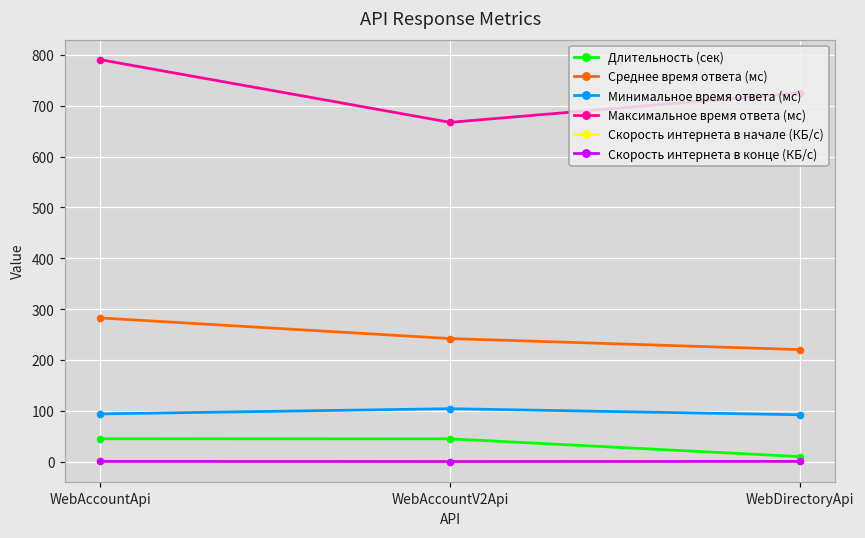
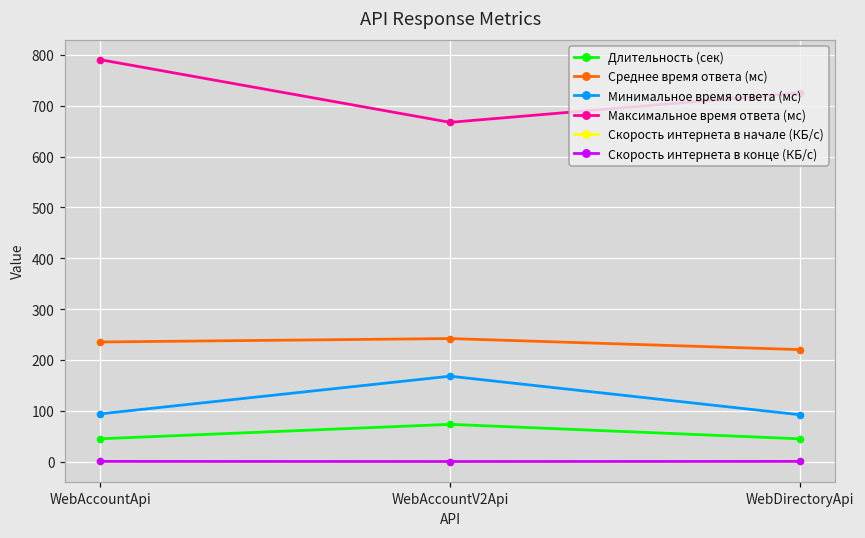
Среднее время ответа (мс), WebAccountApi: 280 -> 240
Длительность (сек), WebAccountV2Api: 40 -> 70
Минимальное время ответа (мс), WebAccountV2Api: 100 -> 170
Длительность (сек), WebDirectoryApi: 10 -> 40
